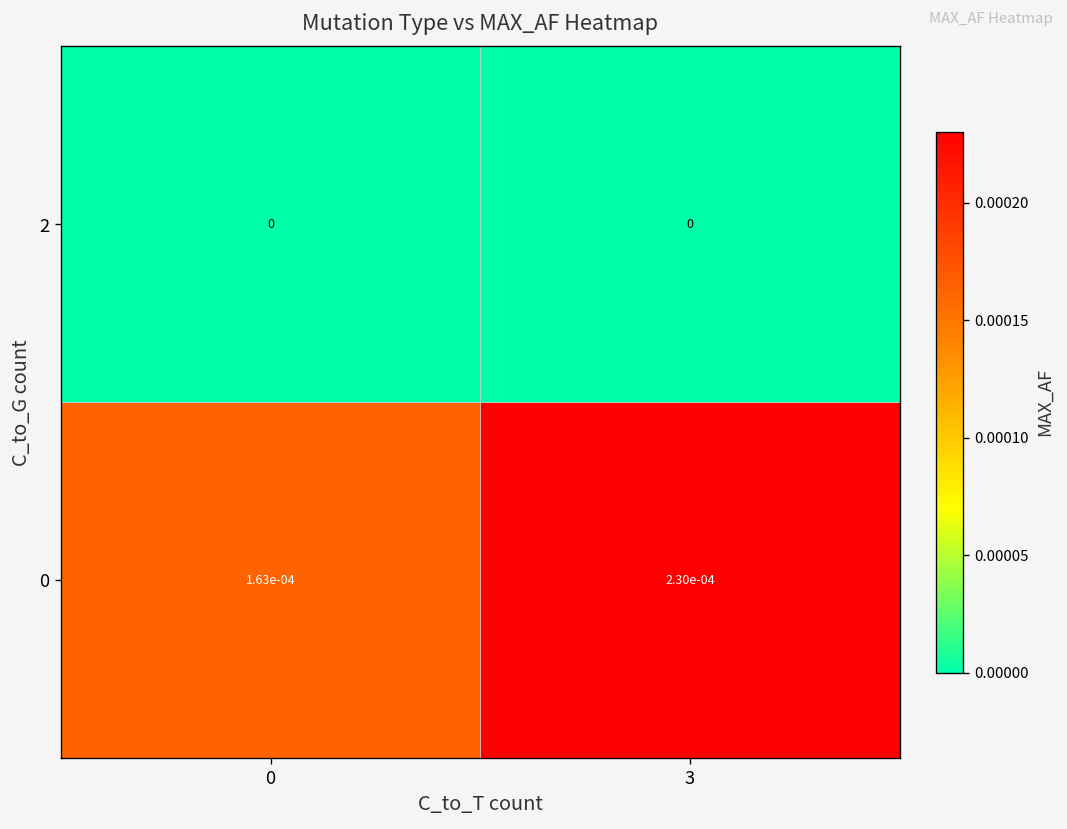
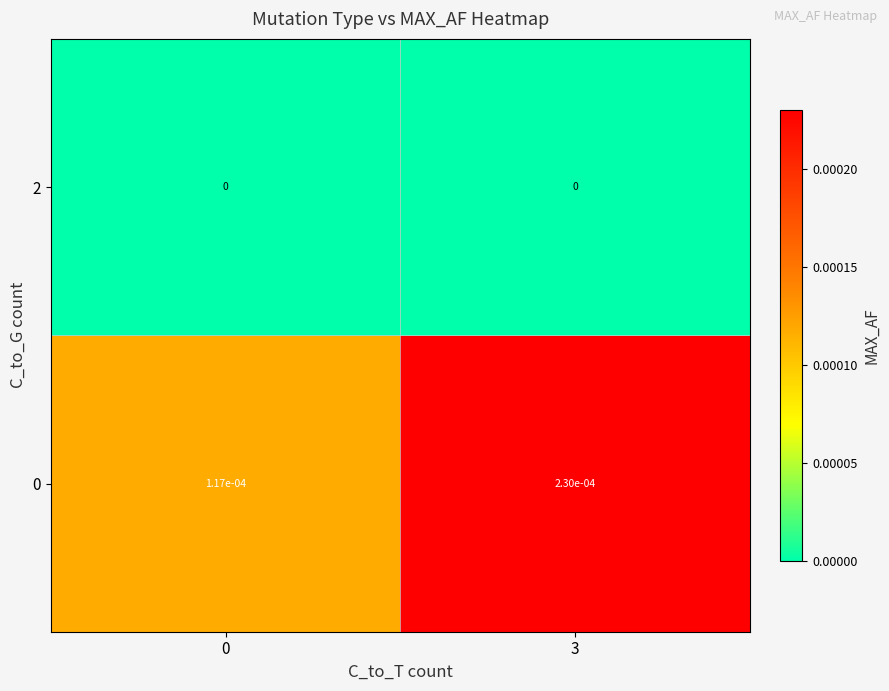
0, 0: 1.63e-04 -> 1.17e-04
